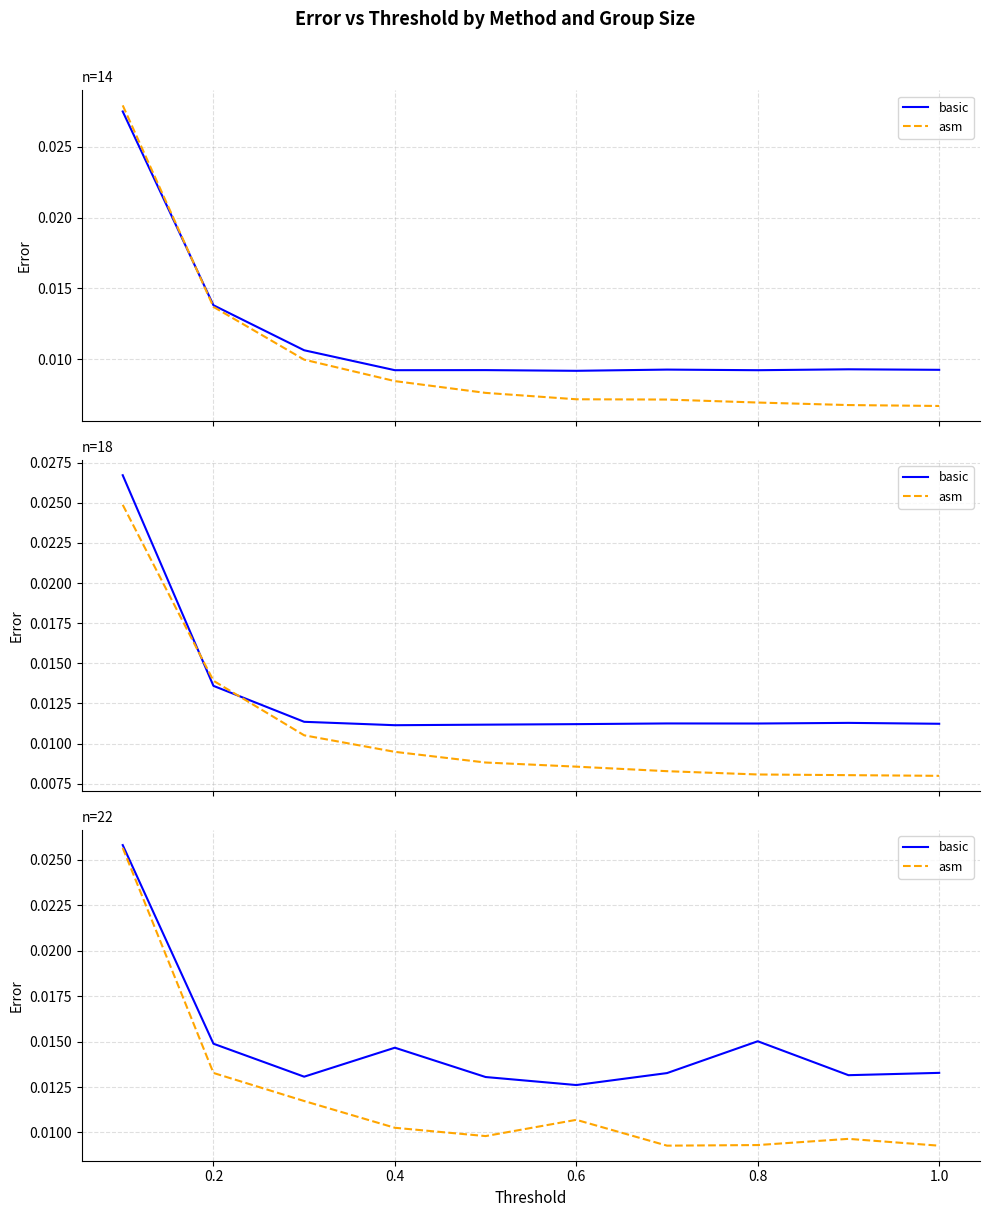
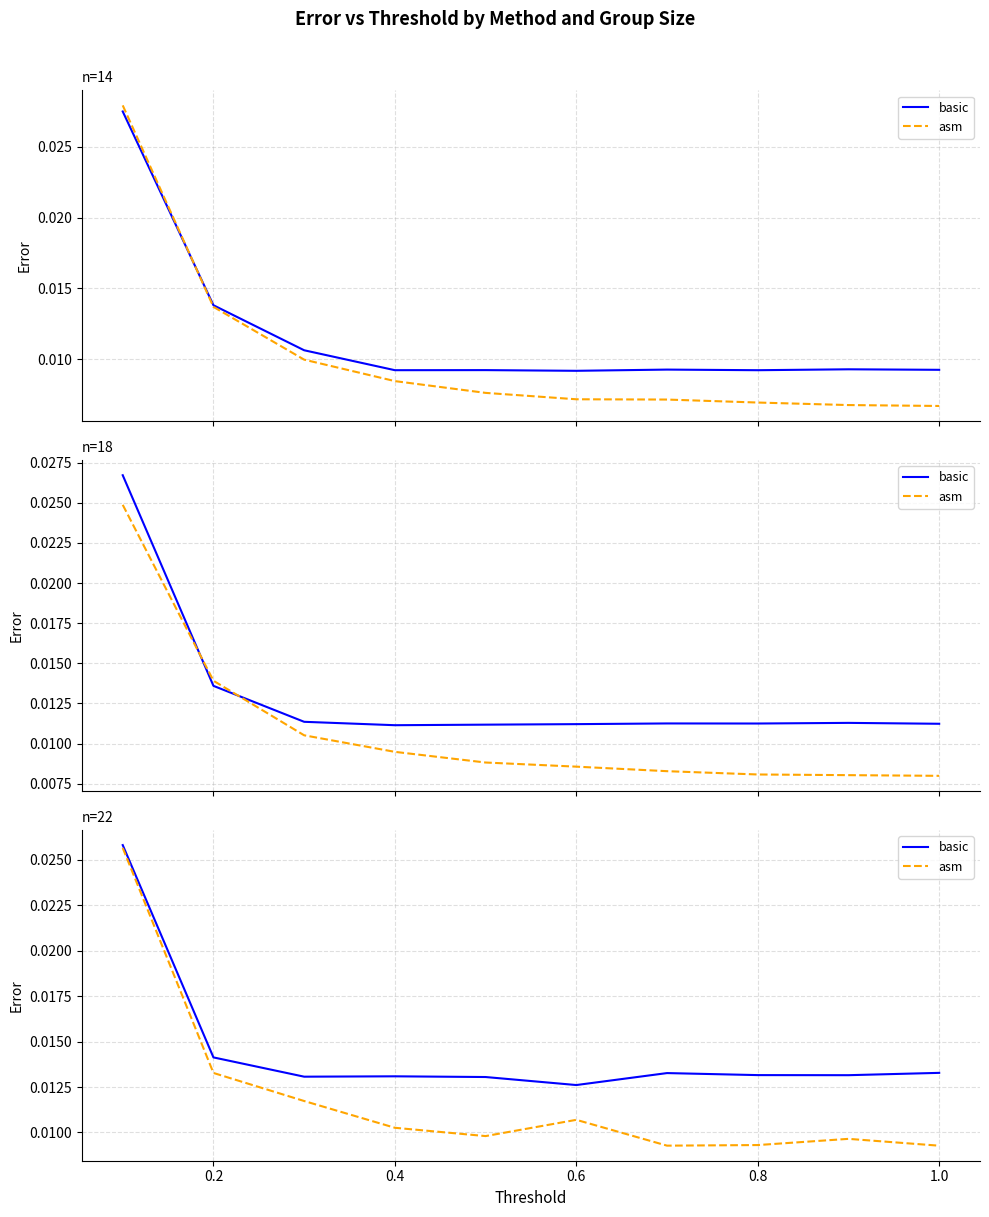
n=22, basic, 0.2: 0.0149 -> 0.0141
n=22, basic, 0.4: 0.0147 -> 0.0131
n=22, basic, 0.8: 0.0150 -> 0.0132
